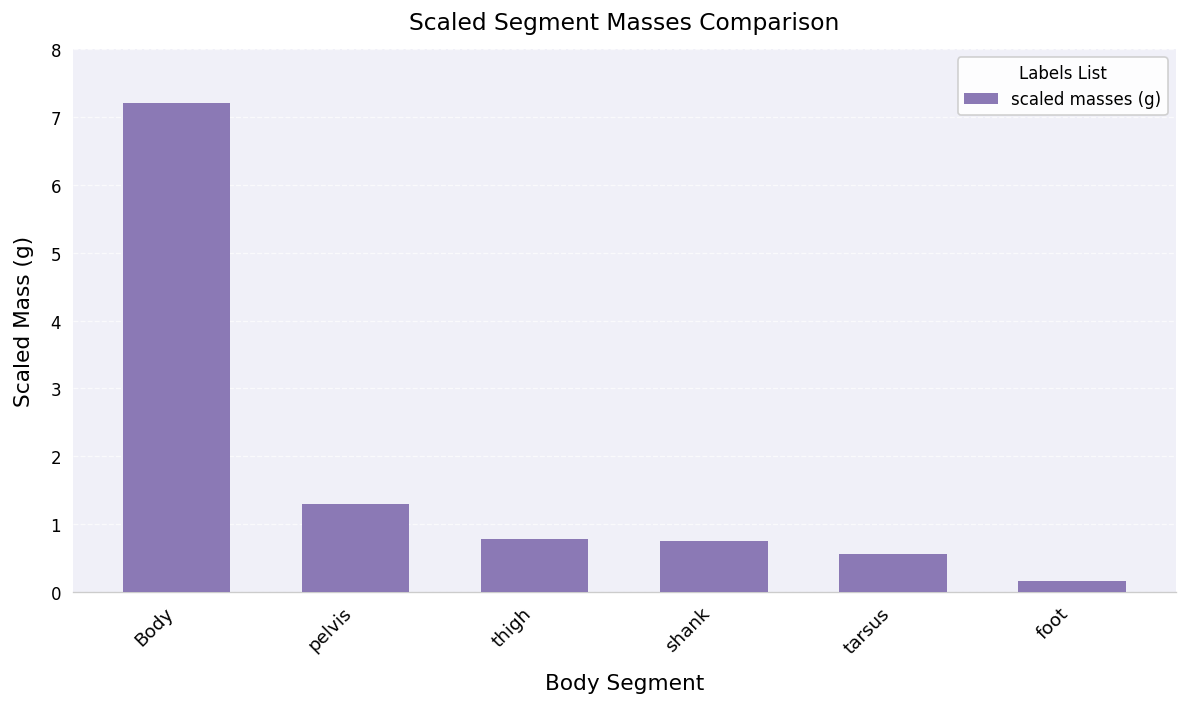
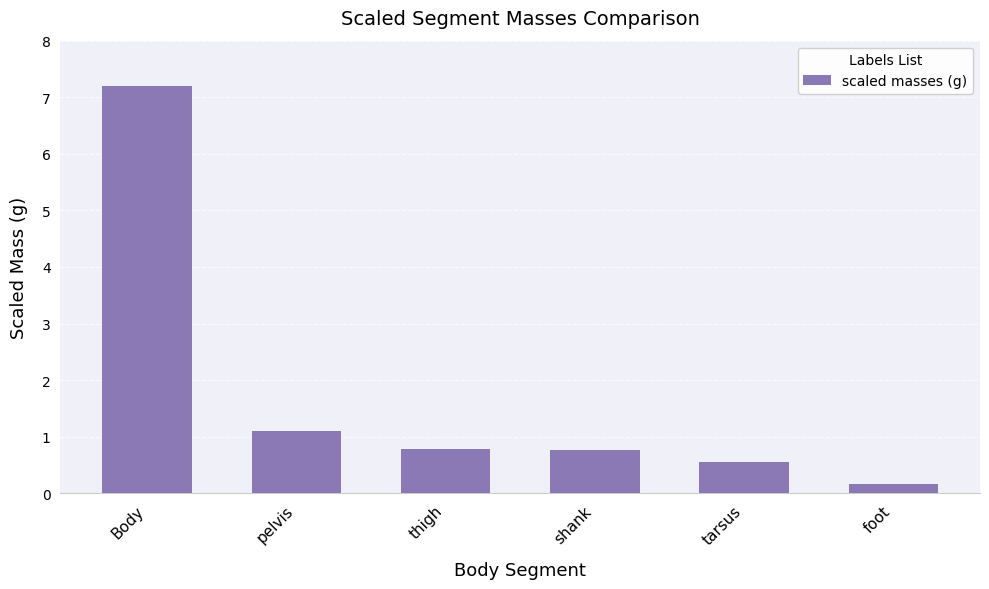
pelvis: 1.3 -> 1.1
